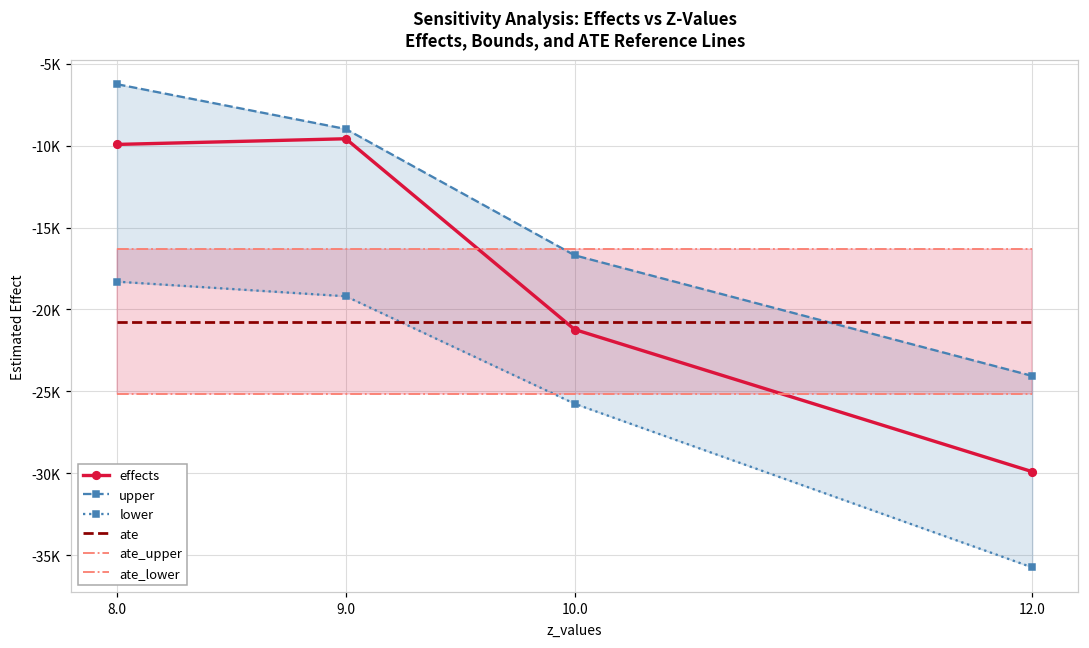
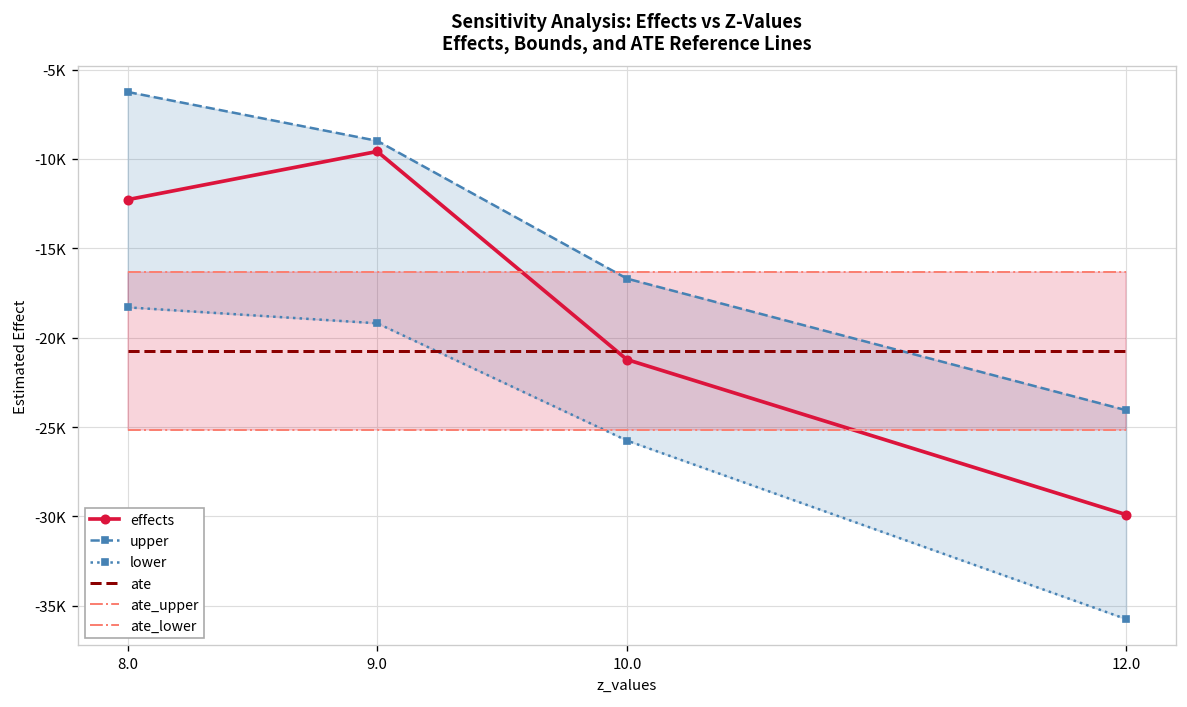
effects, 8.0: -9900 -> -12300
